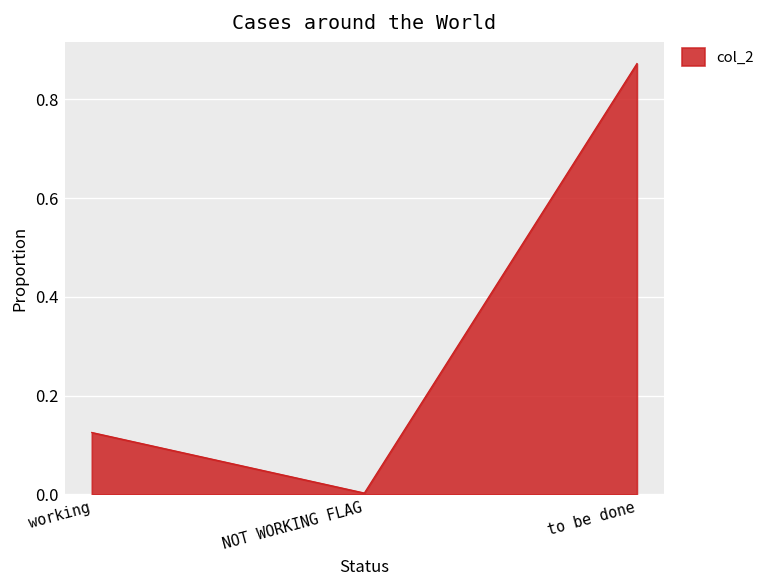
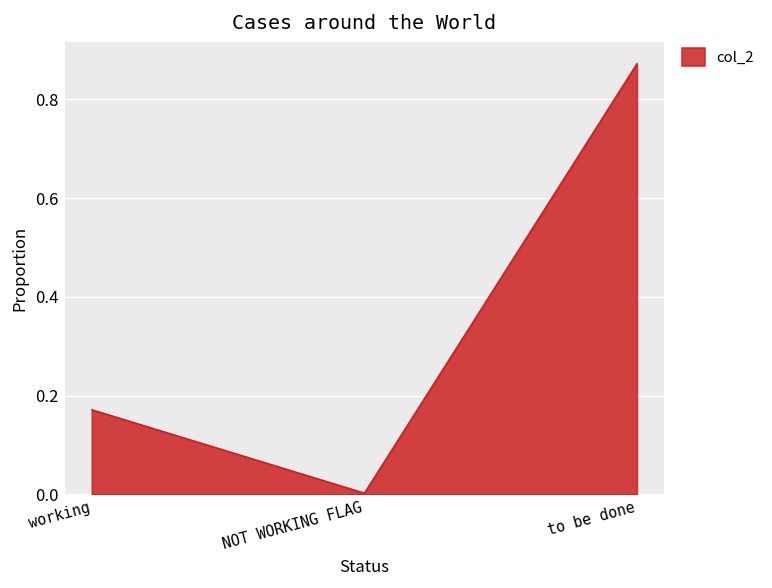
working: 0.13 -> 0.17
